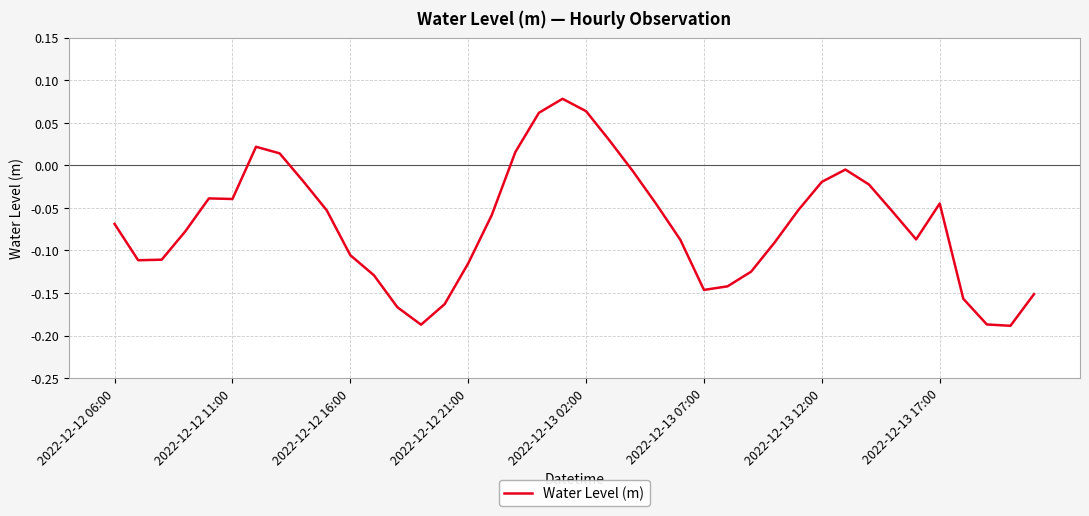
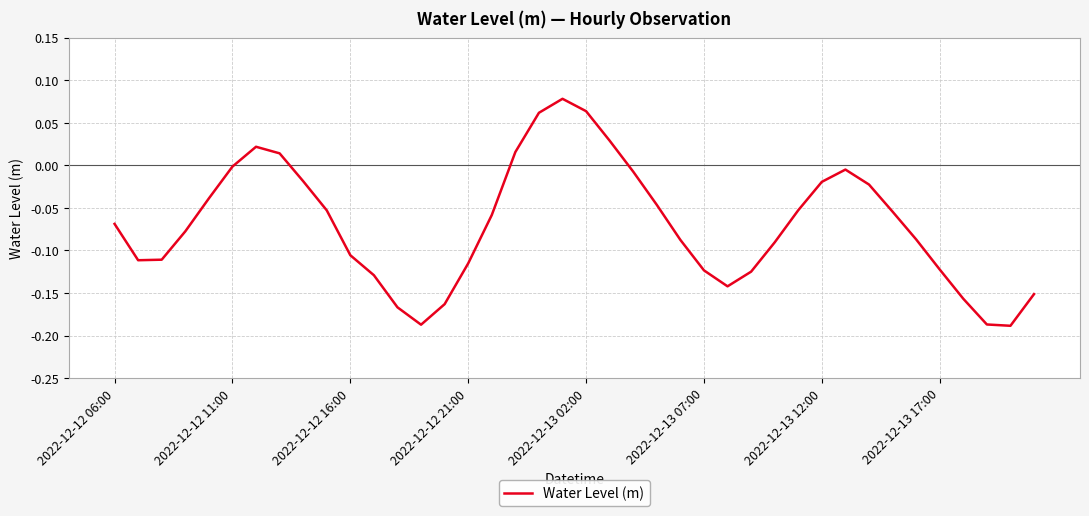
2022-12-12 11:00: -0.04 -> 0.00
2022-12-13 07:00: -0.15 -> -0.12
2022-12-13 17:00: -0.04 -> -0.12
